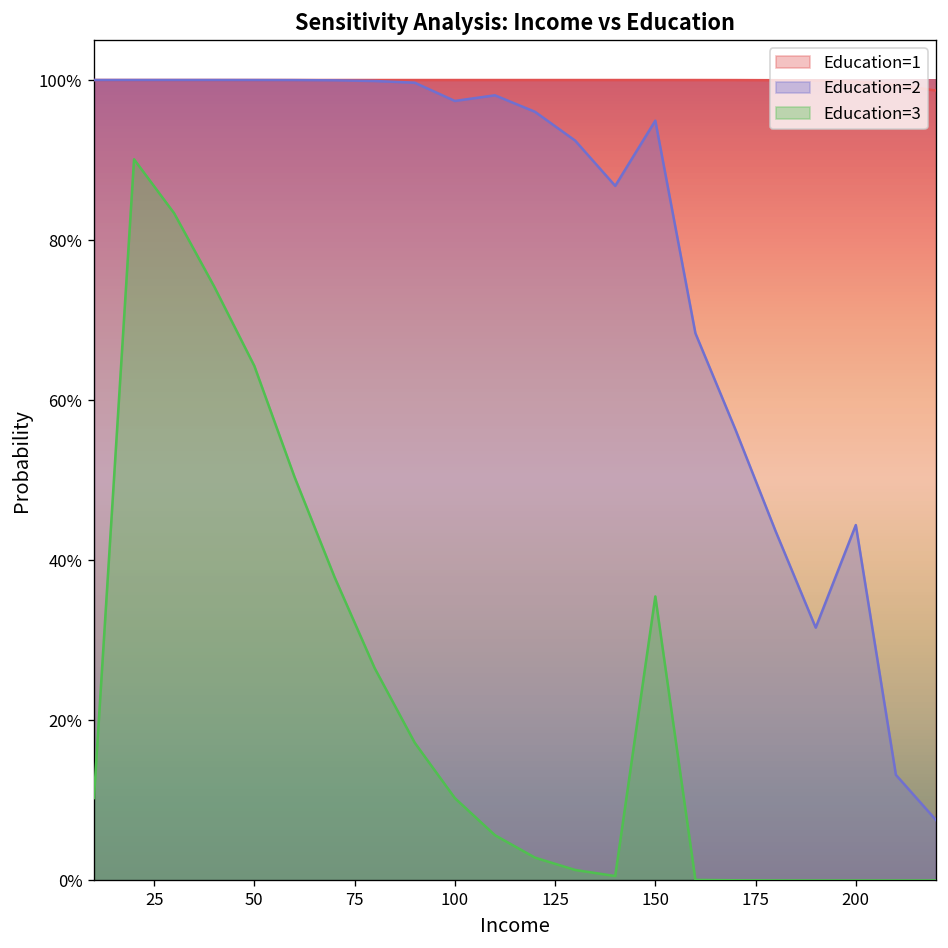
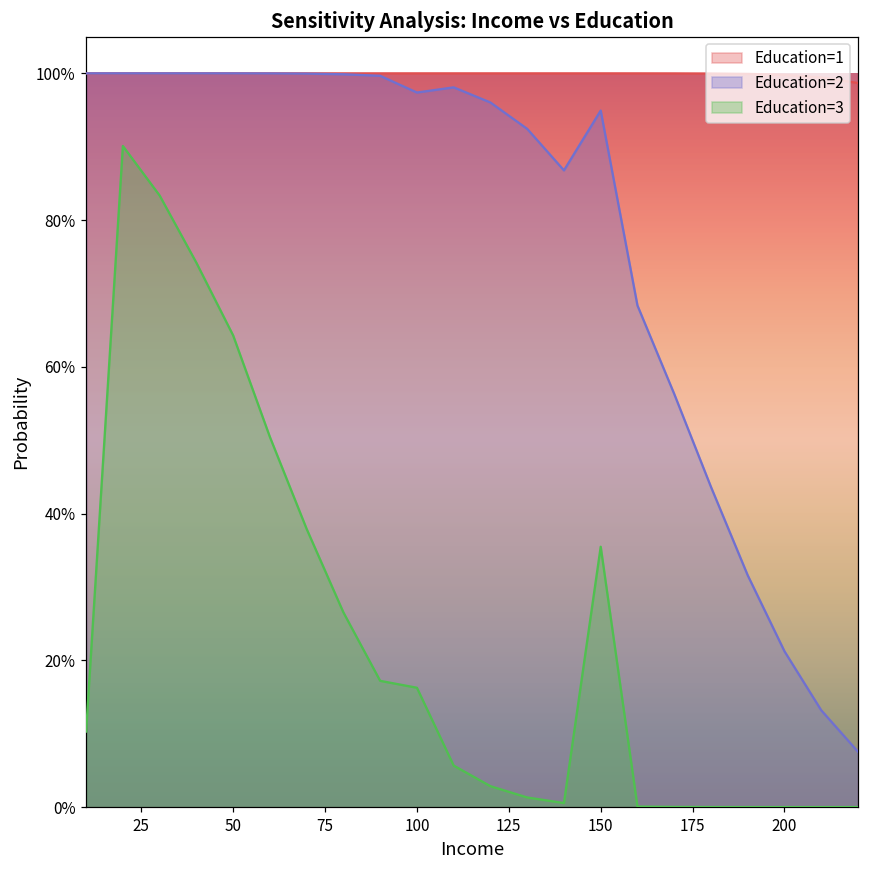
Education=3, 100: 10% -> 16%
Education=2, 200: 44% -> 21%
